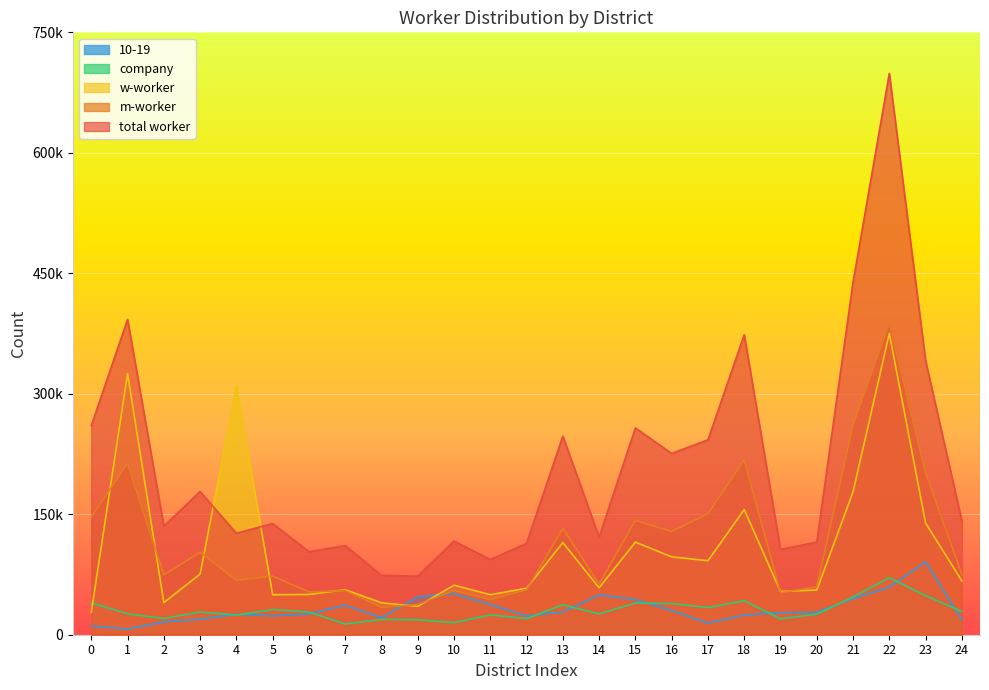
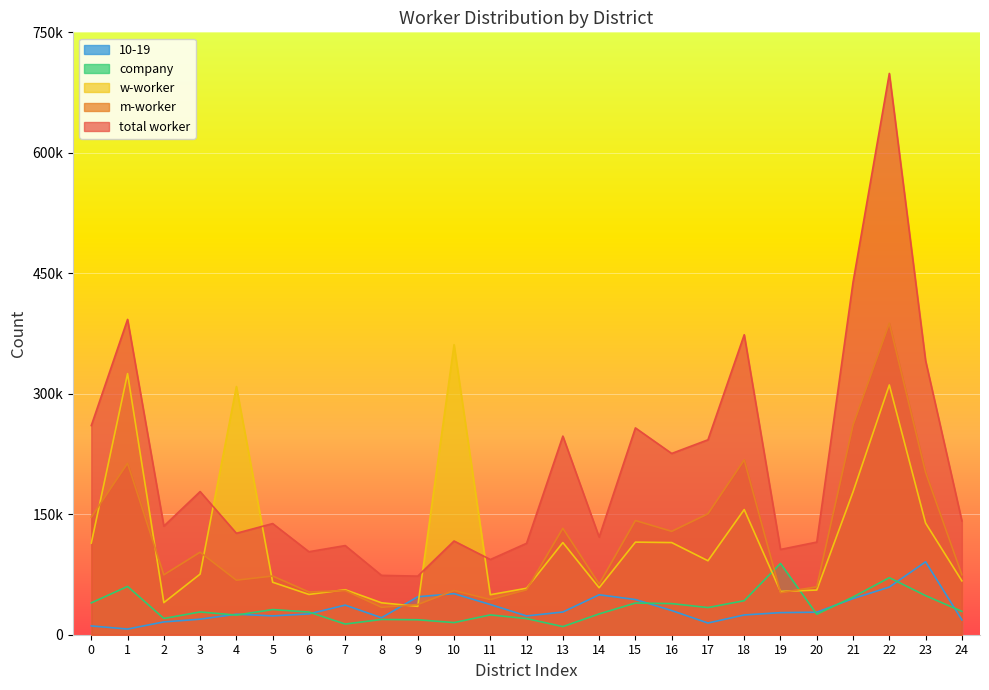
w-worker, 0: 30000 -> 110000
company, 1: 30000 -> 60000
w-worker, 5: 50000 -> 70000
w-worker, 10: 60000 -> 360000
company, 13: 40000 -> 10000
w-worker, 16: 100000 -> 110000
company, 19: 20000 -> 90000
w-worker, 22: 380000 -> 310000
